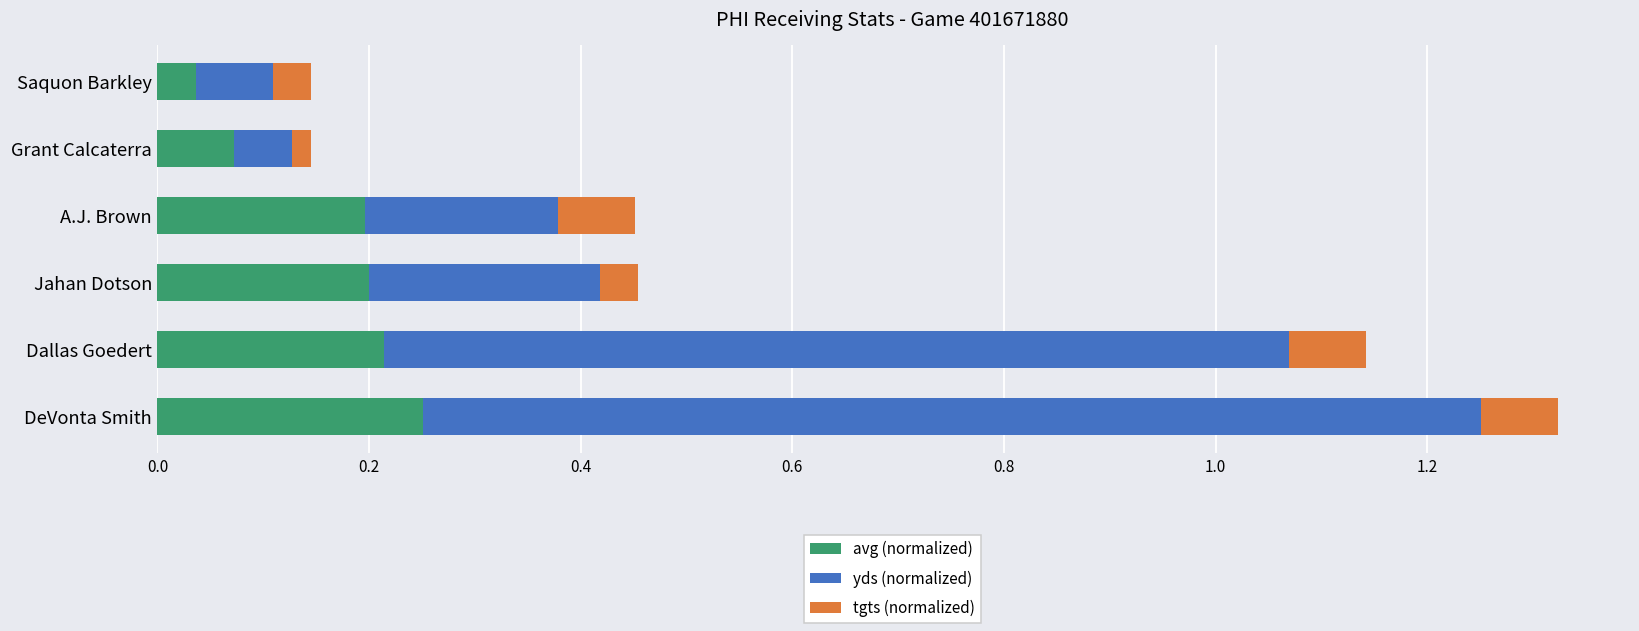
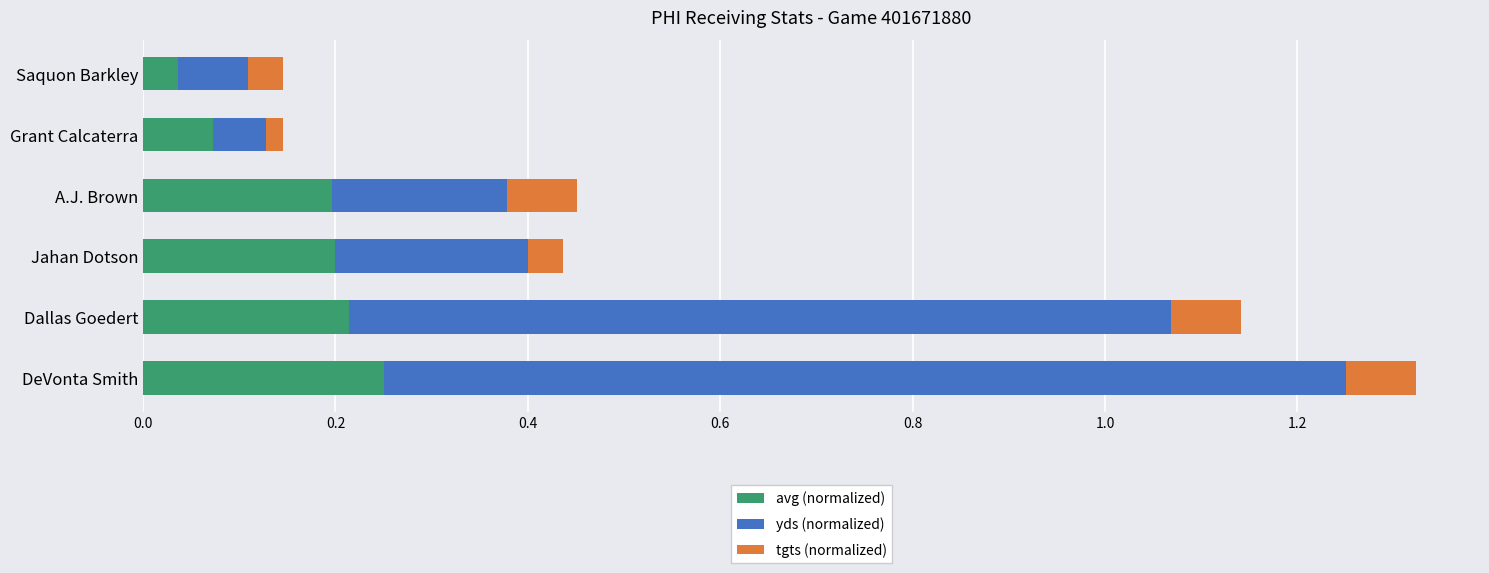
yds (normalized), Jahan Dotson: 0.22 -> 0.20
